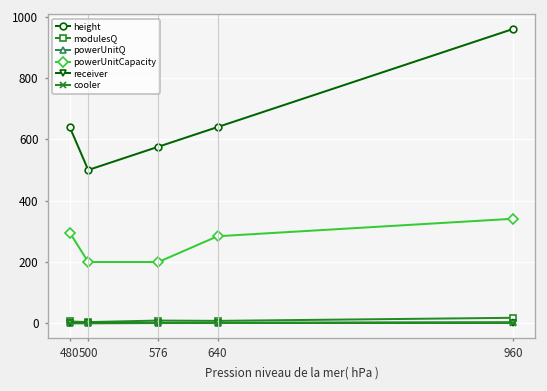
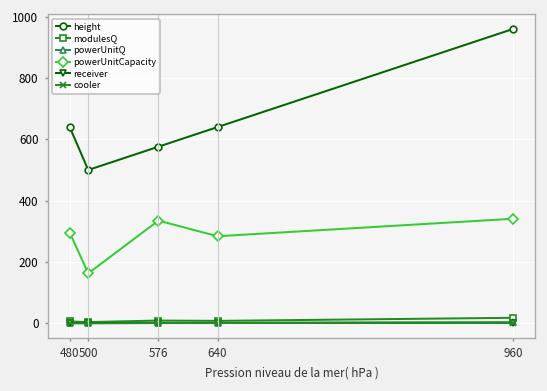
powerUnitCapacity, 500: 200 -> 160
powerUnitCapacity, 576: 200 -> 340
